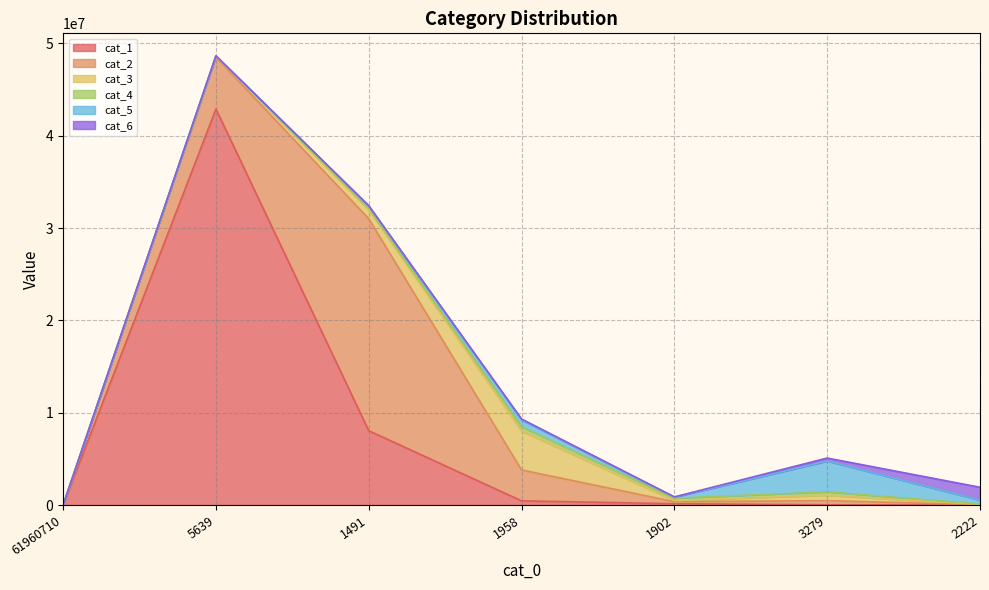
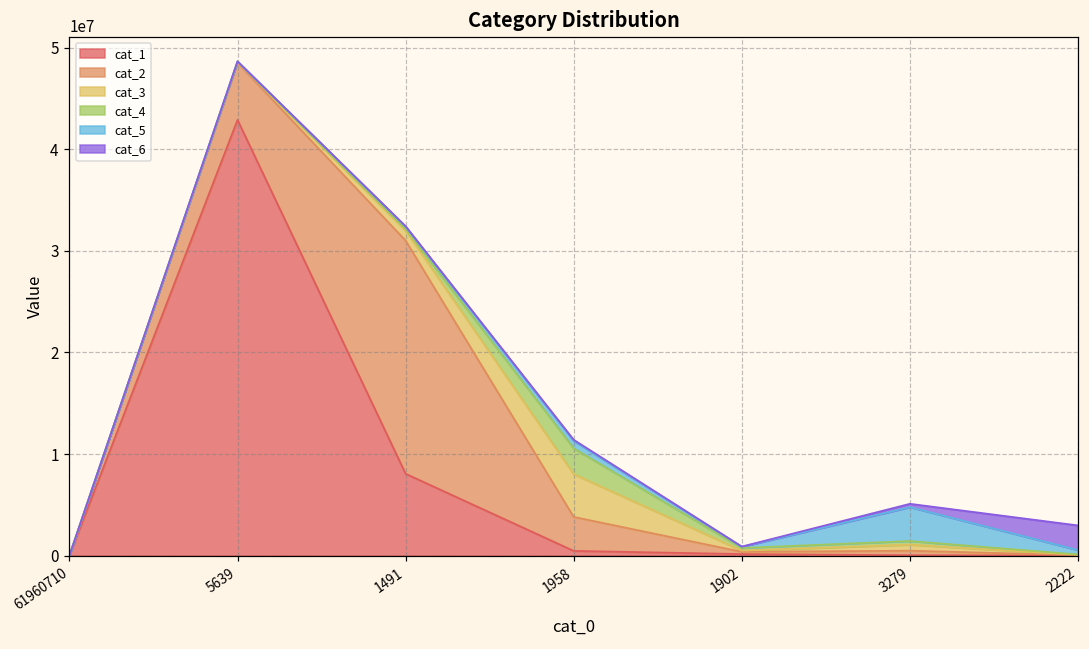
cat_4, 1958: 0 -> 3000000
cat_6, 2222: 1000000 -> 2000000
